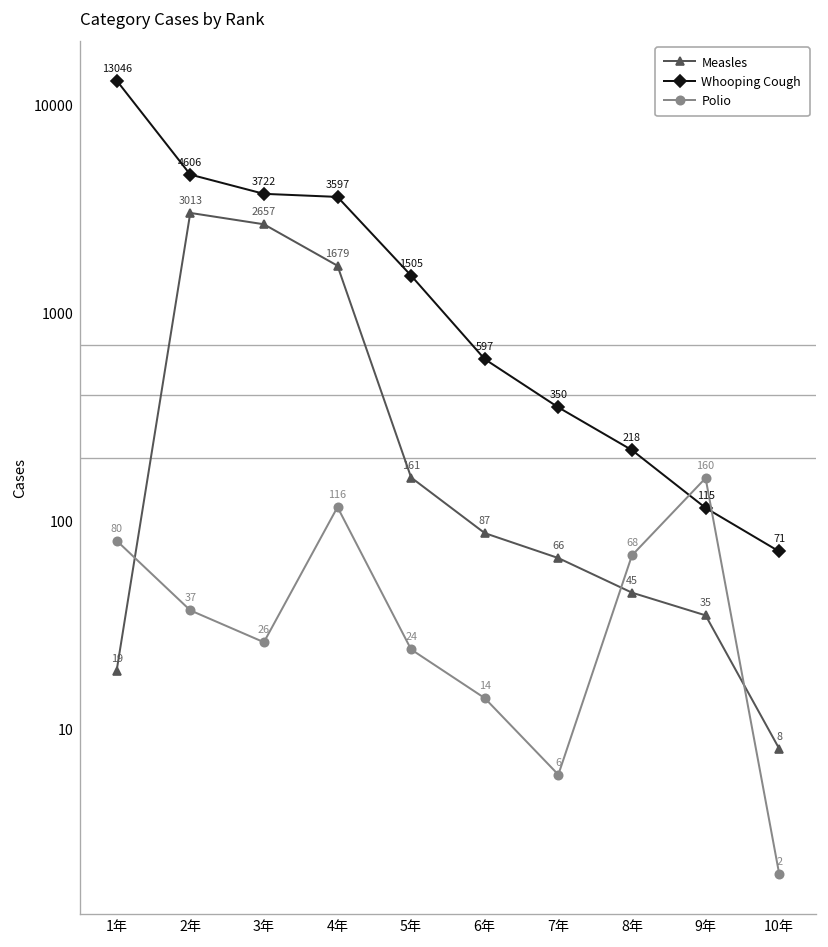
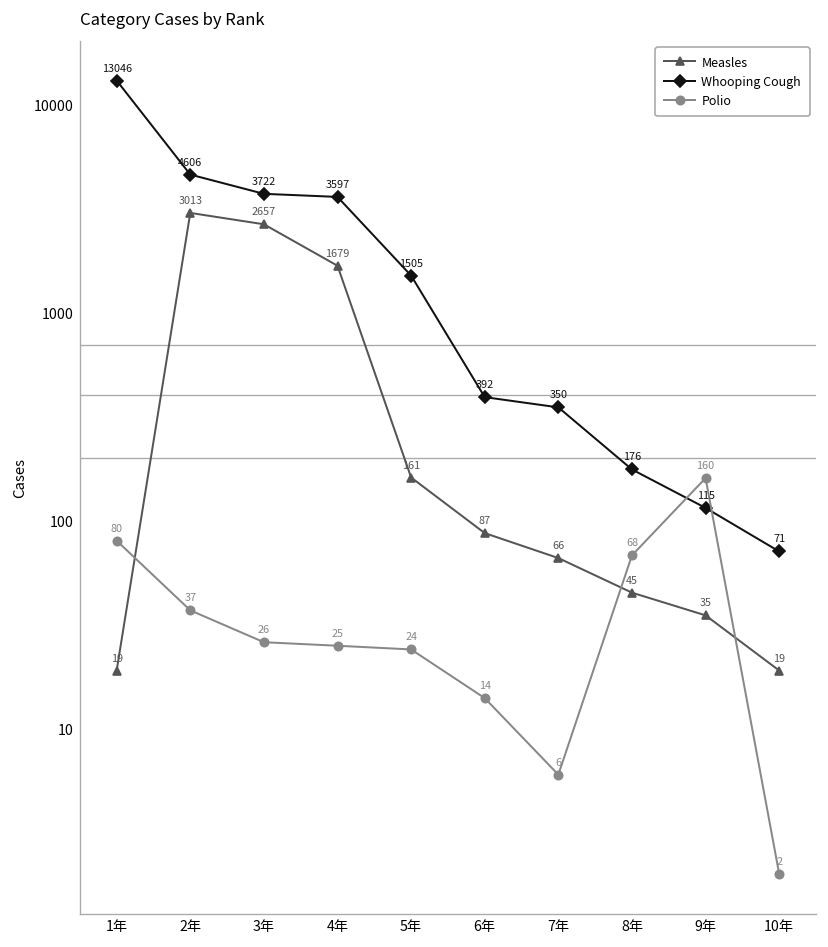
Polio, 4年: 116 -> 25
Whooping Cough, 6年: 597 -> 392
Whooping Cough, 8年: 218 -> 176
Measles, 10年: 8 -> 19
